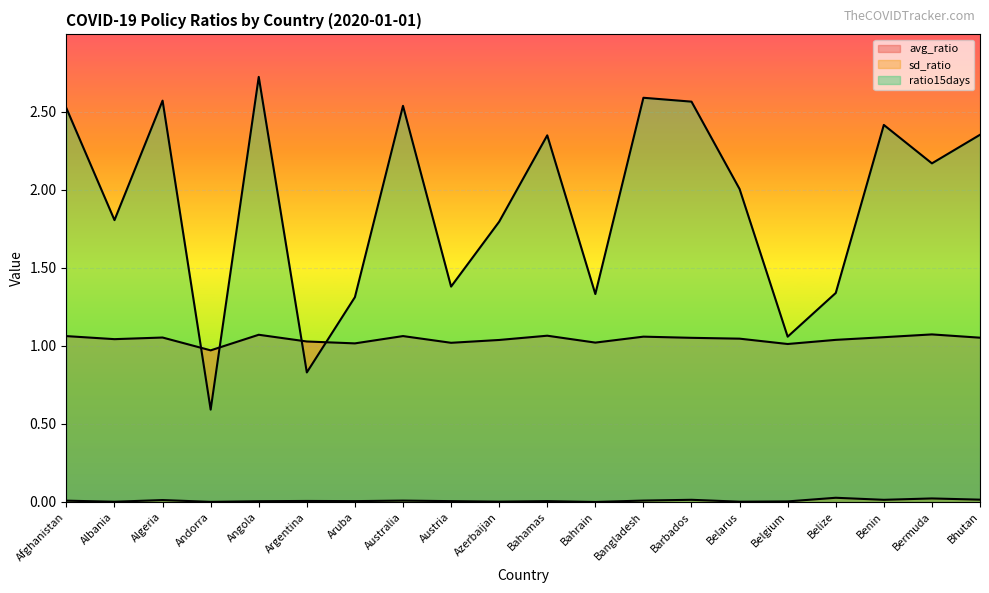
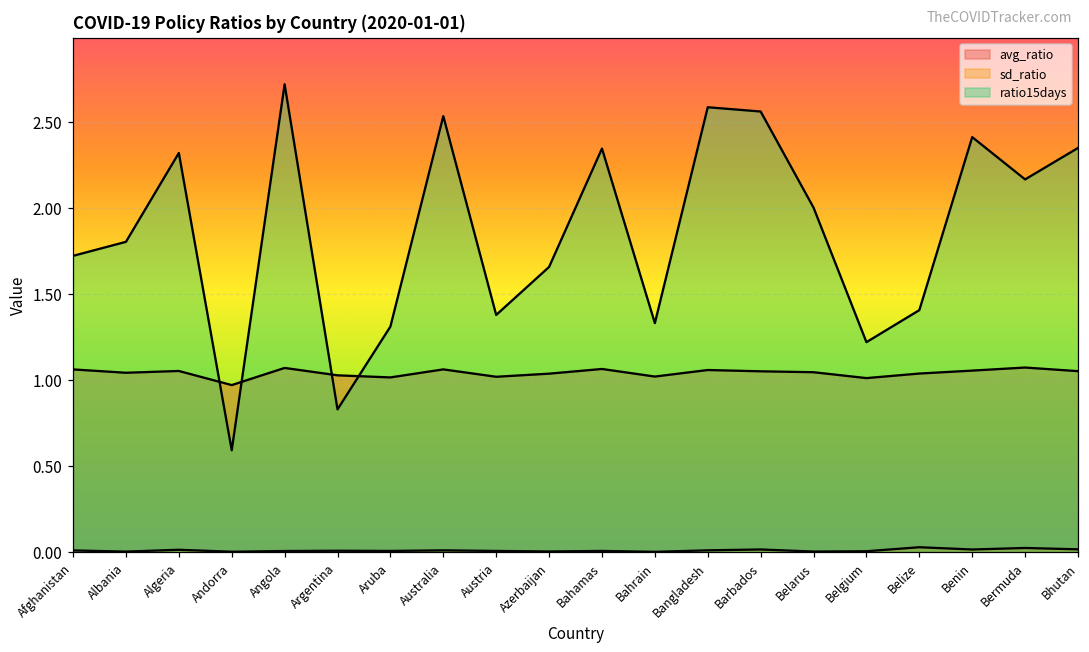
ratio15days, Afghanistan: 2.52 -> 1.72
ratio15days, Algeria: 2.57 -> 2.32
ratio15days, Azerbaijan: 1.79 -> 1.66
ratio15days, Belgium: 1.06 -> 1.22
ratio15days, Belize: 1.34 -> 1.41
